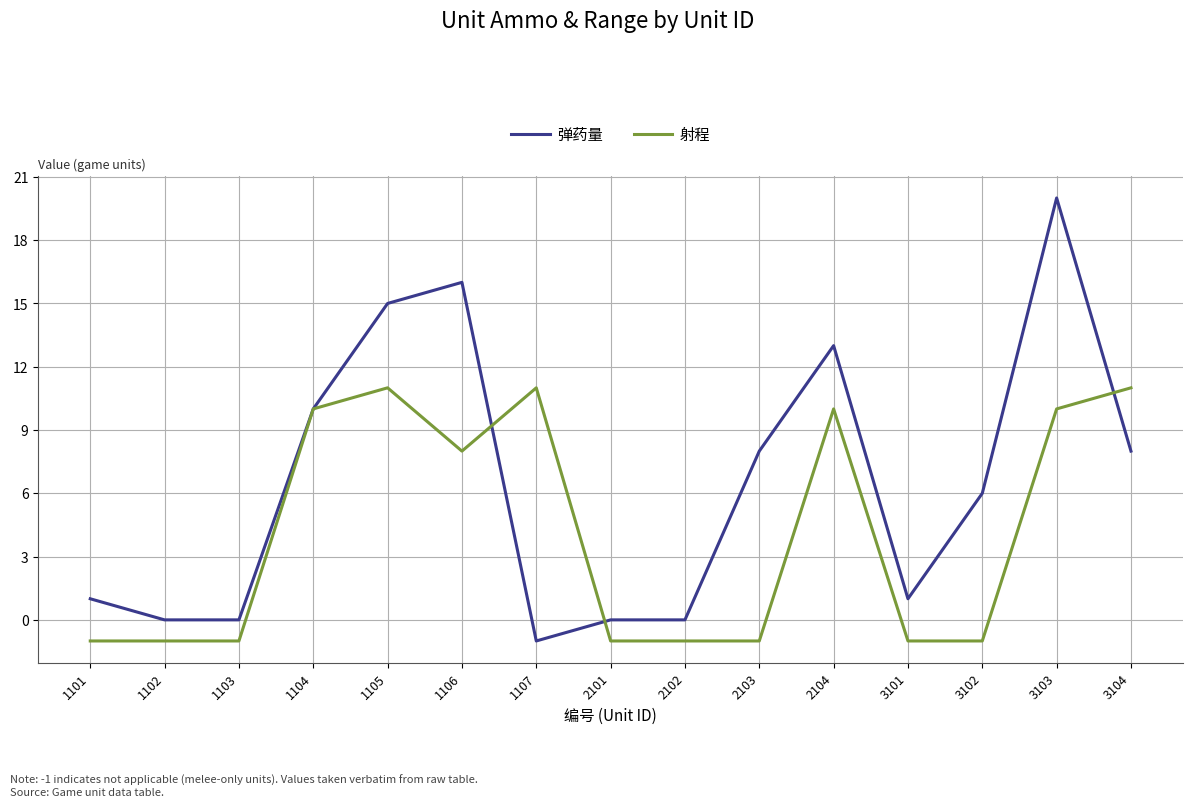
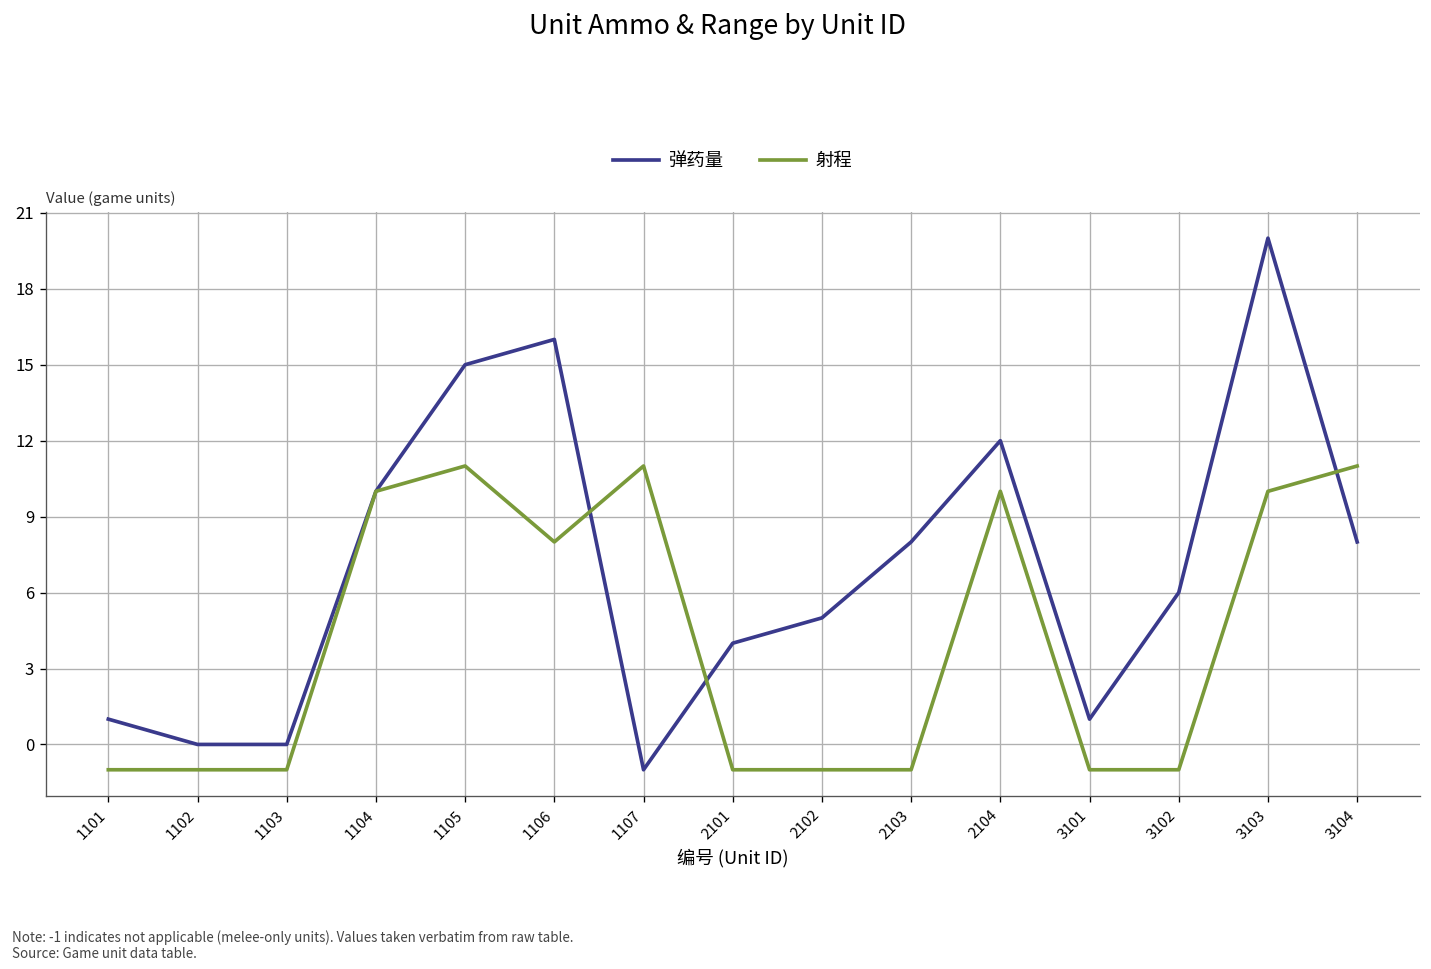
弹药量, 2101: 0 -> 4
弹药量, 2102: 0 -> 5
弹药量, 2104: 13 -> 12
